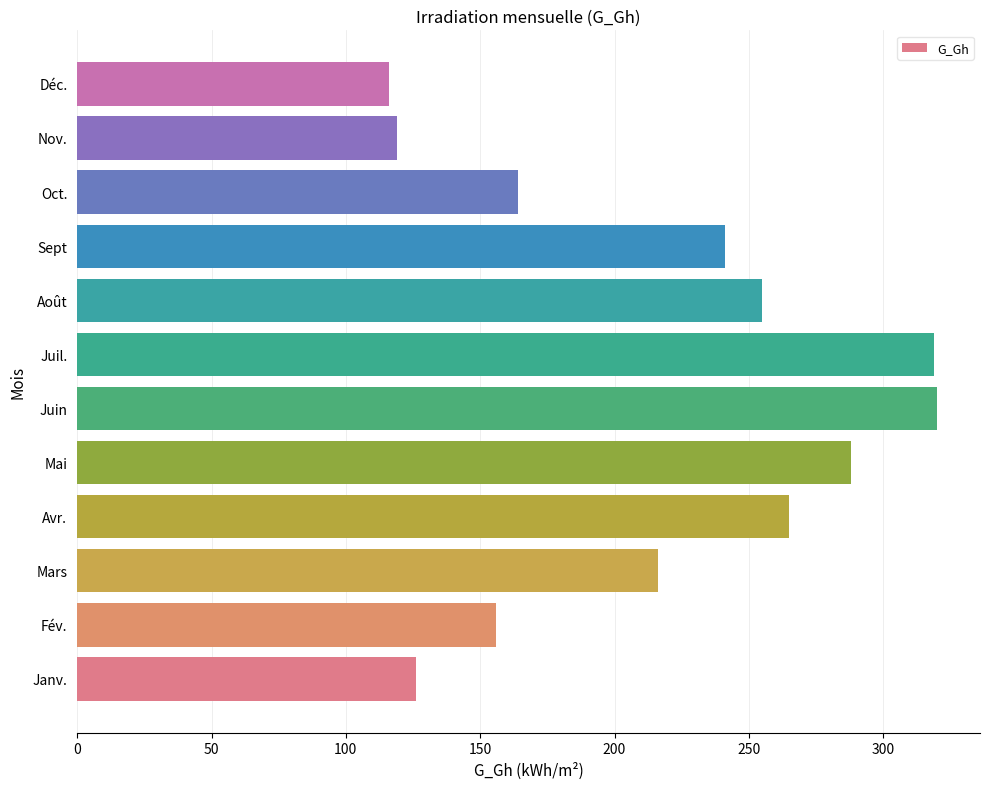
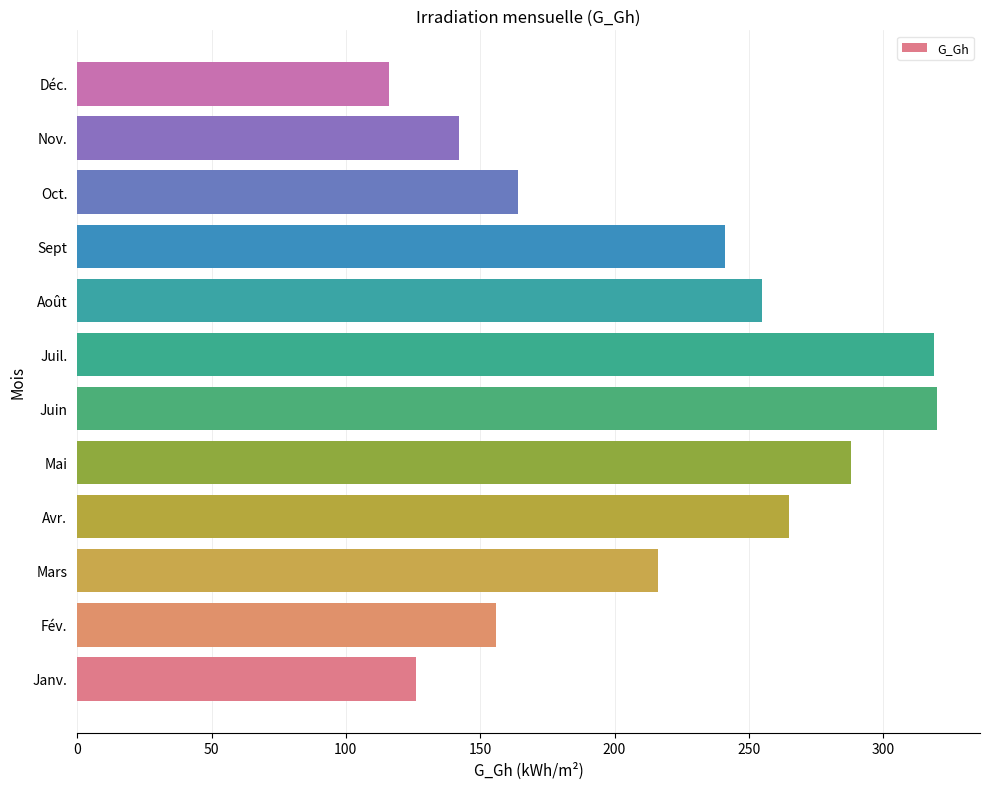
Nov.: 119 -> 142
